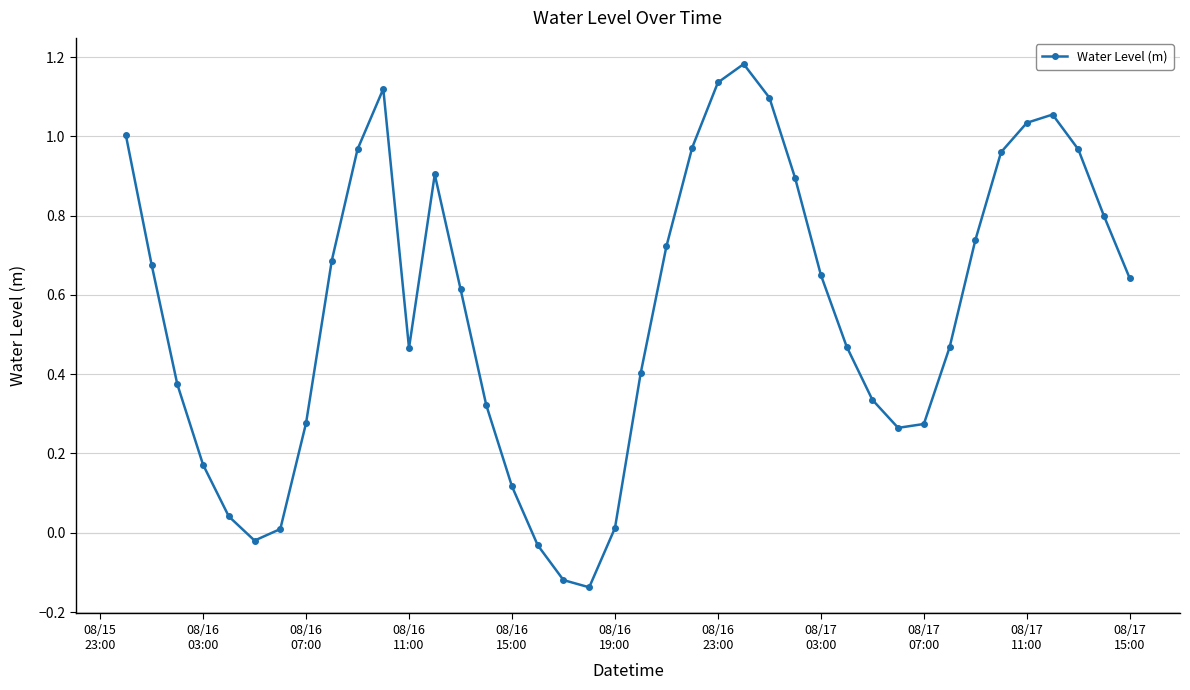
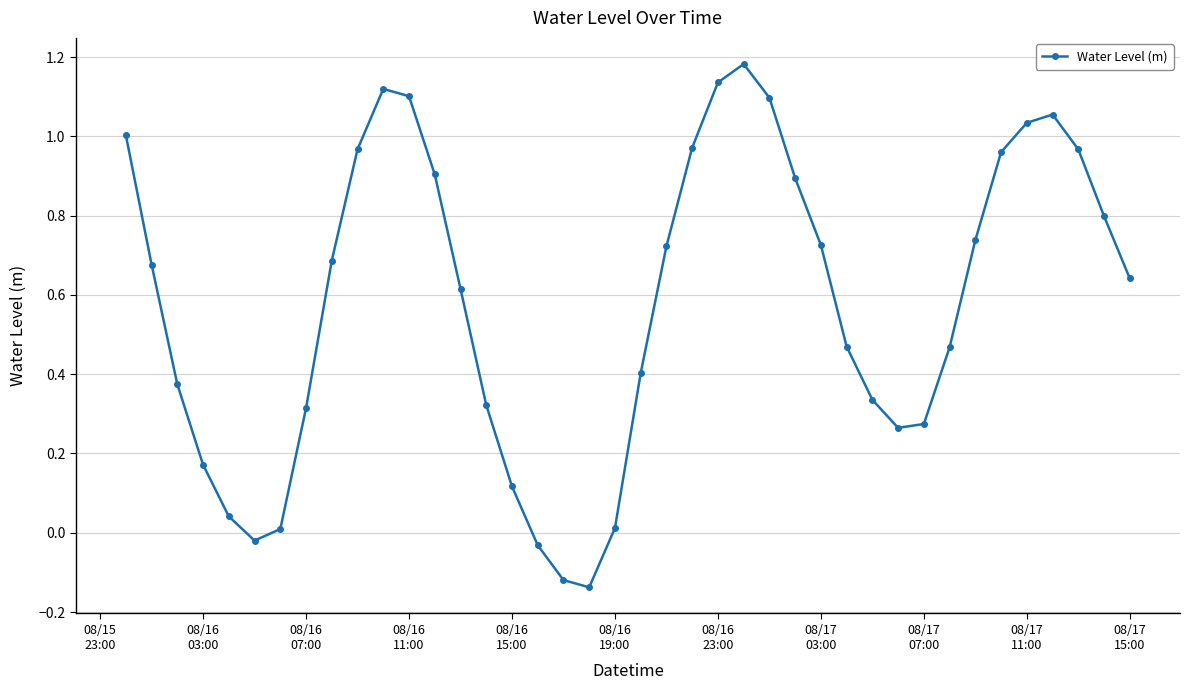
08/16 07:00: 0.28 -> 0.31
08/16 11:00: 0.47 -> 1.10
08/17 03:00: 0.65 -> 0.73
